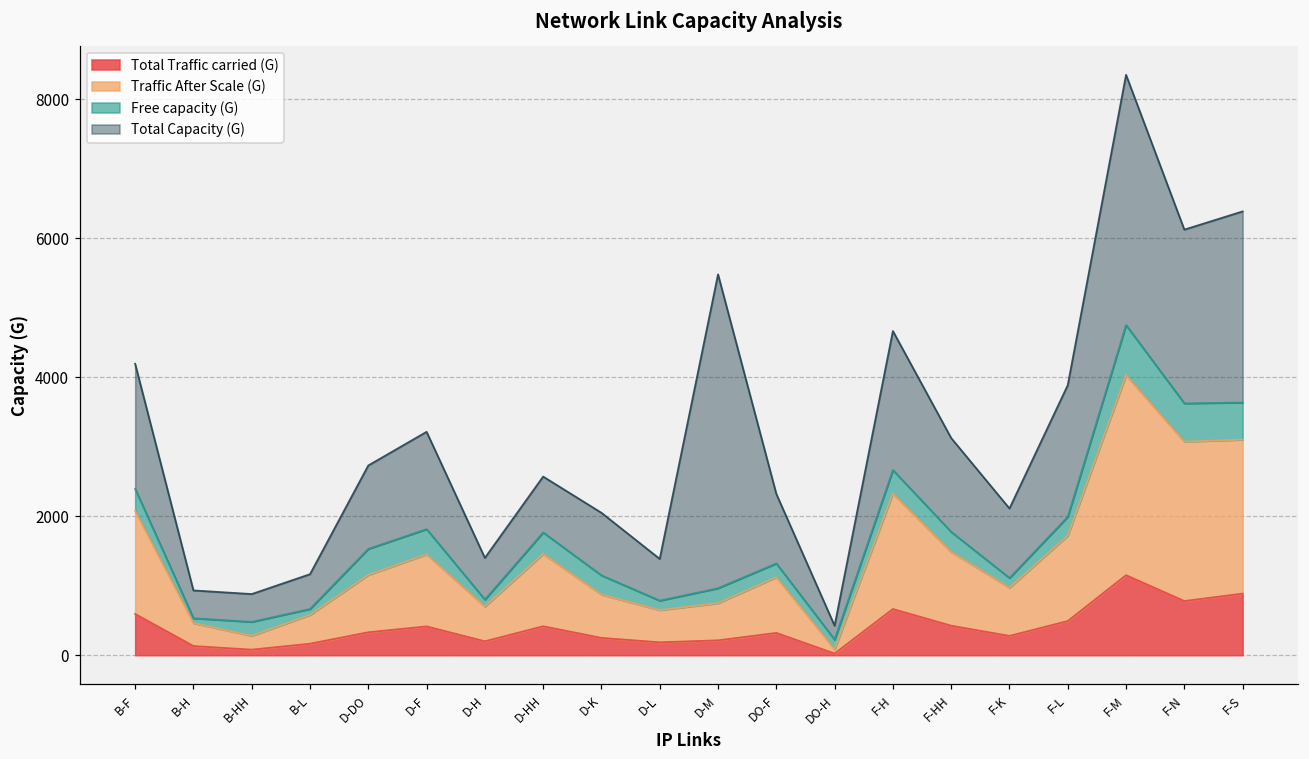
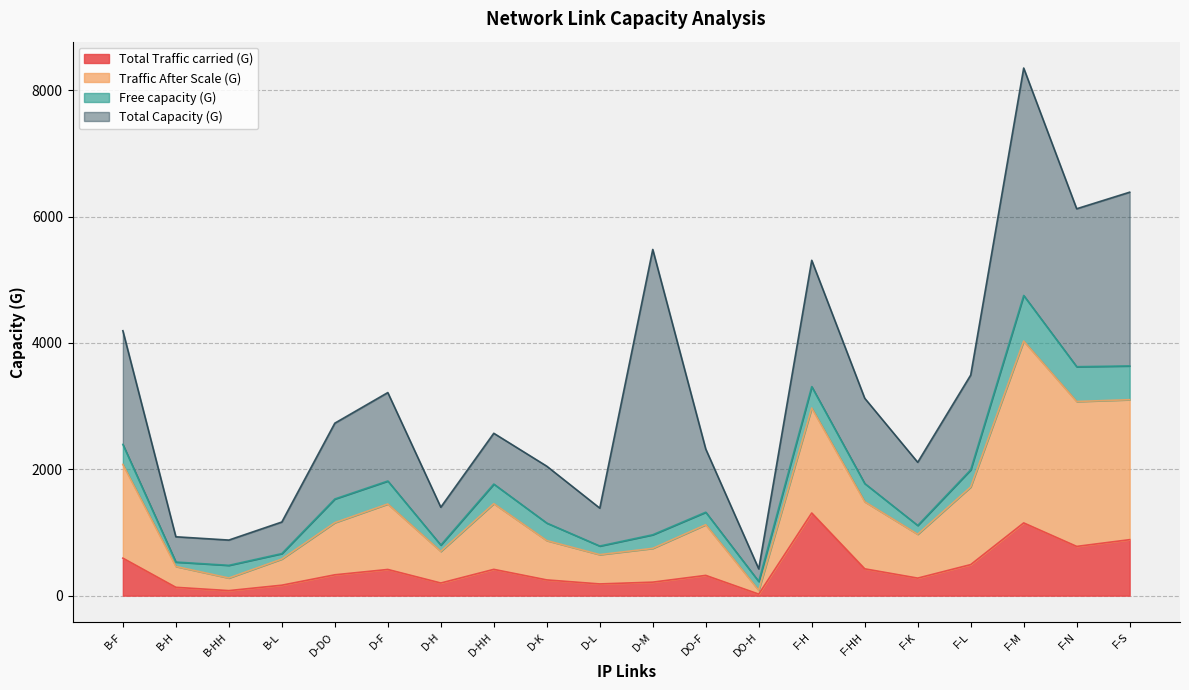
Total Traffic carried (G), F-H: 700 -> 1300
Total Capacity (G), F-L: 1900 -> 1500
